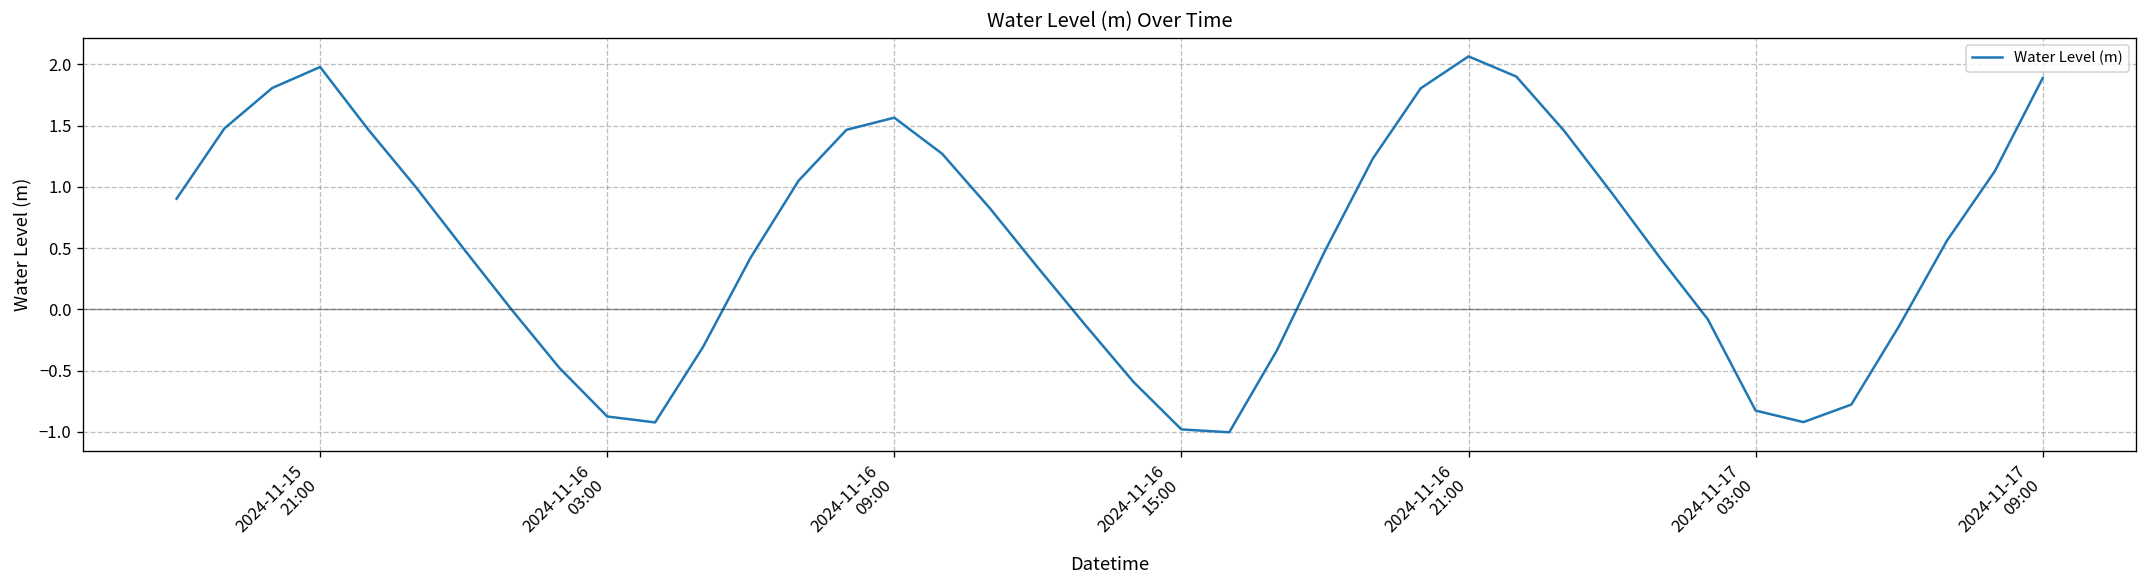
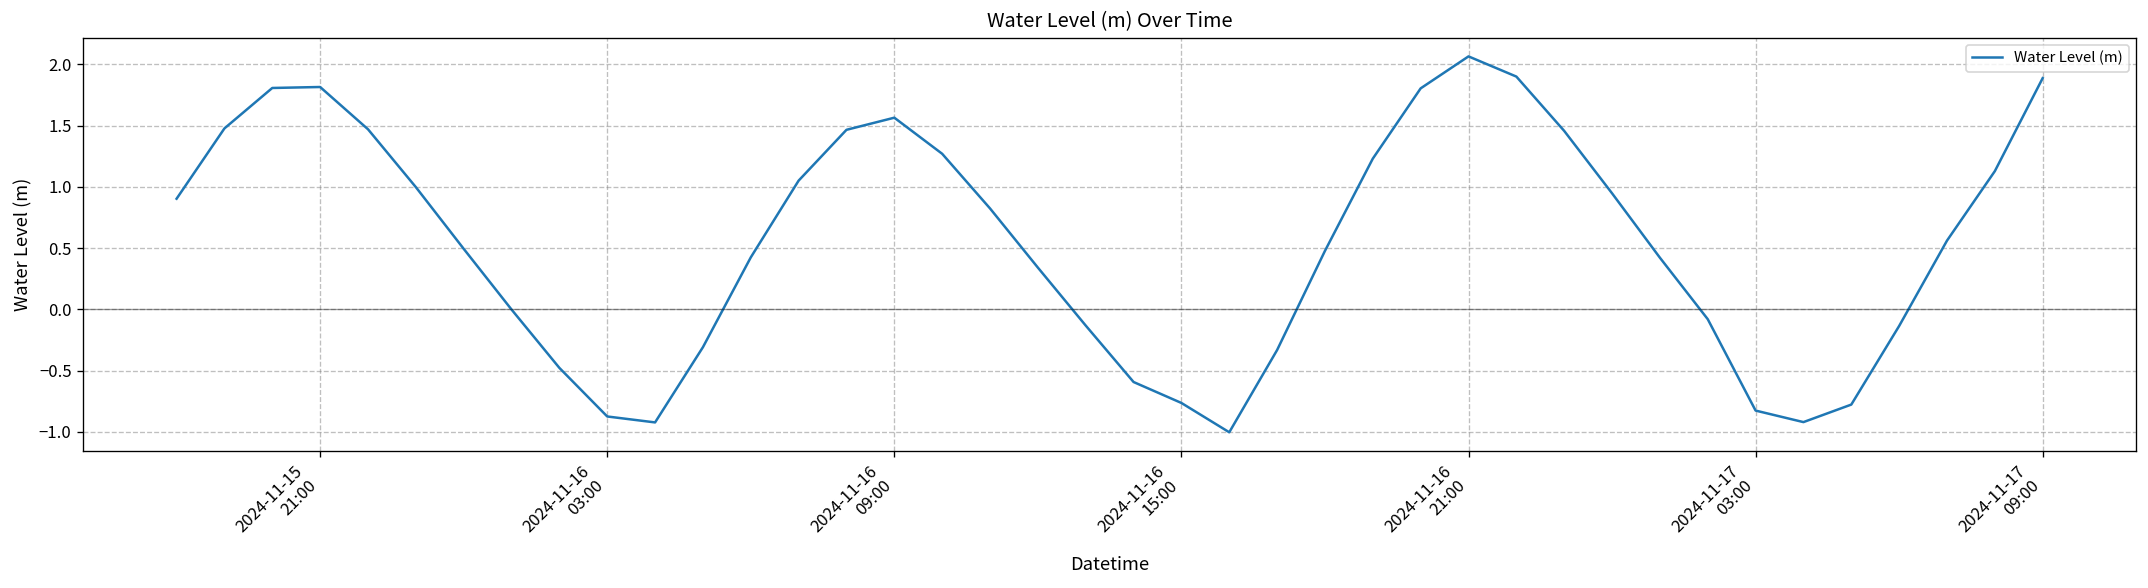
2024-11-15 21:00: 1.98 -> 1.82
2024-11-16 15:00: -0.98 -> -0.76
